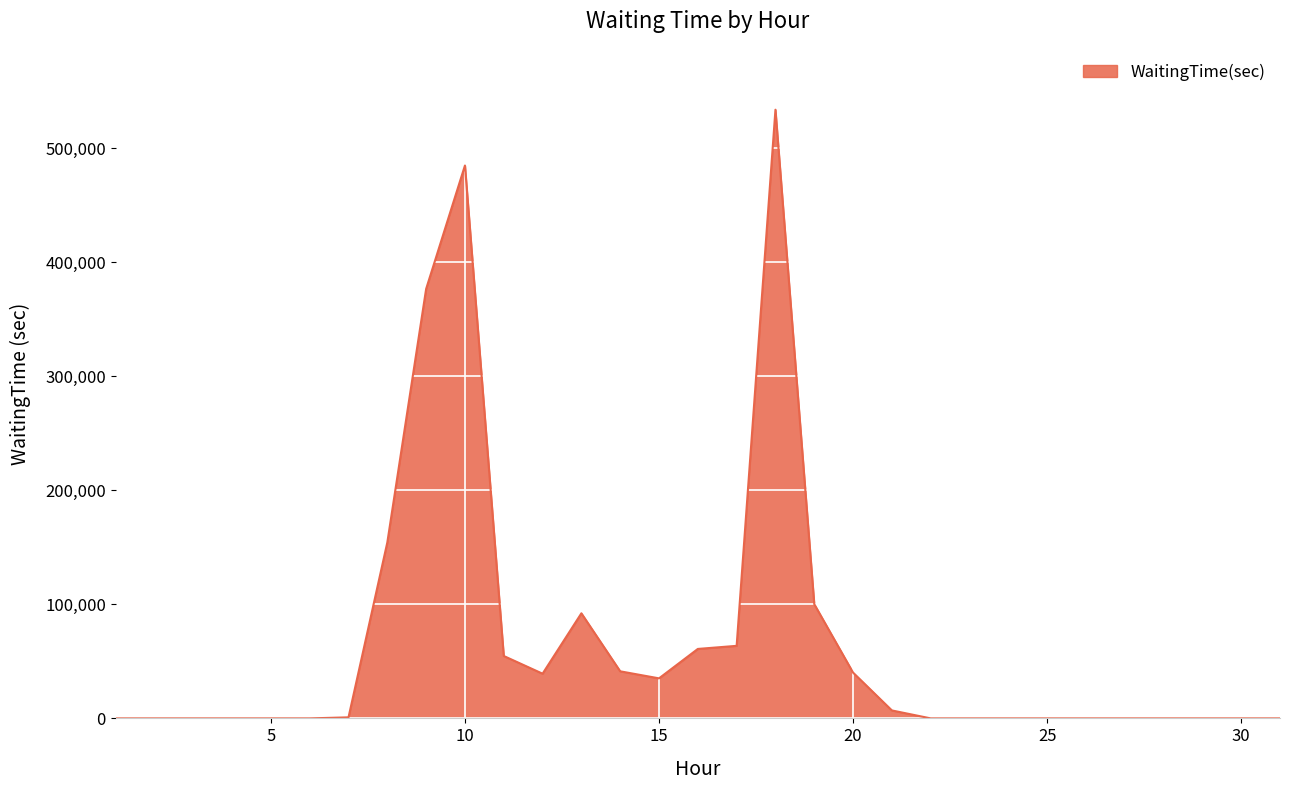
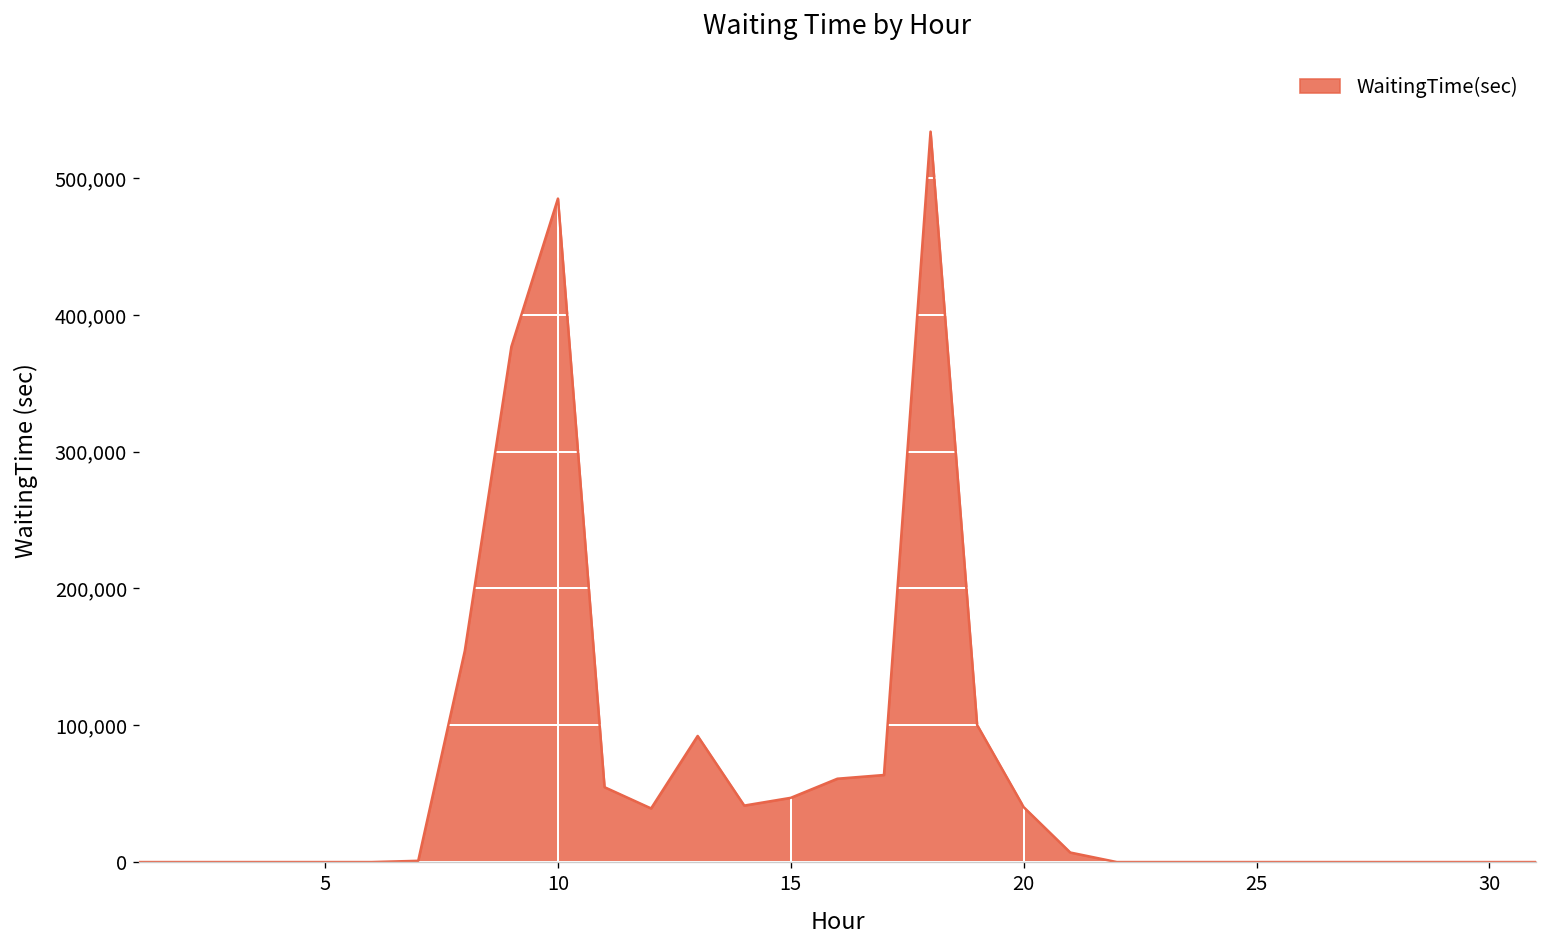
15: 35,000 -> 47,000
